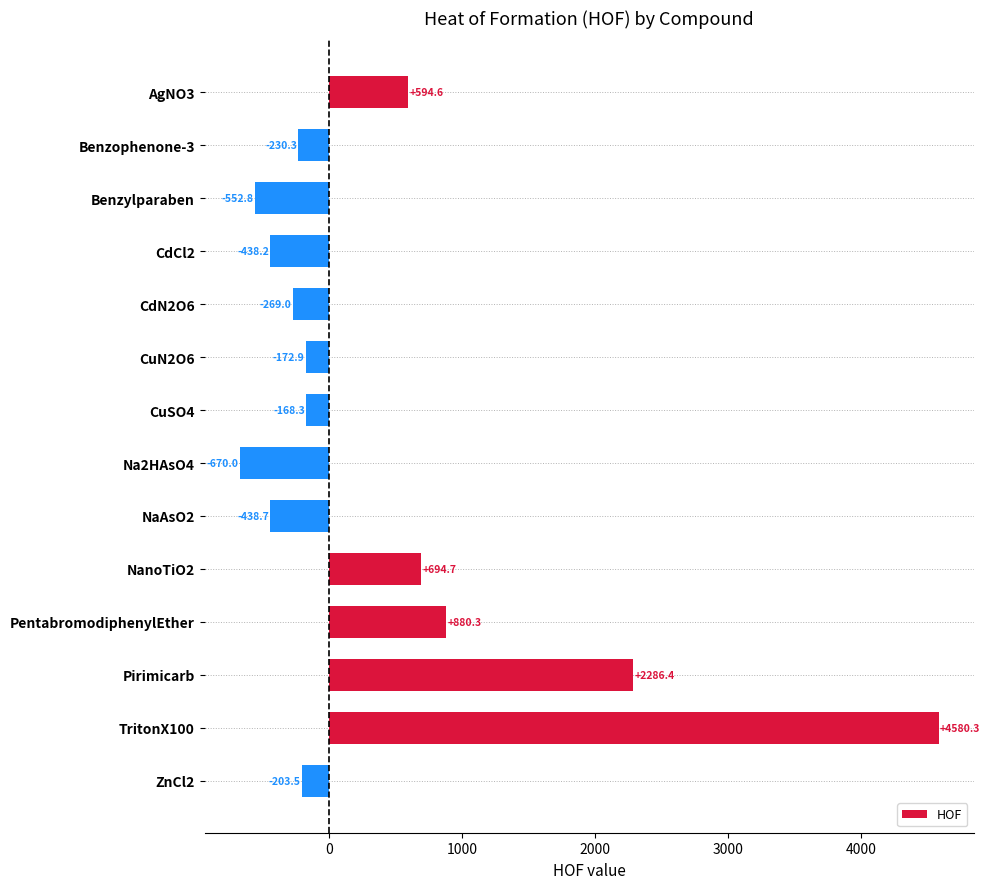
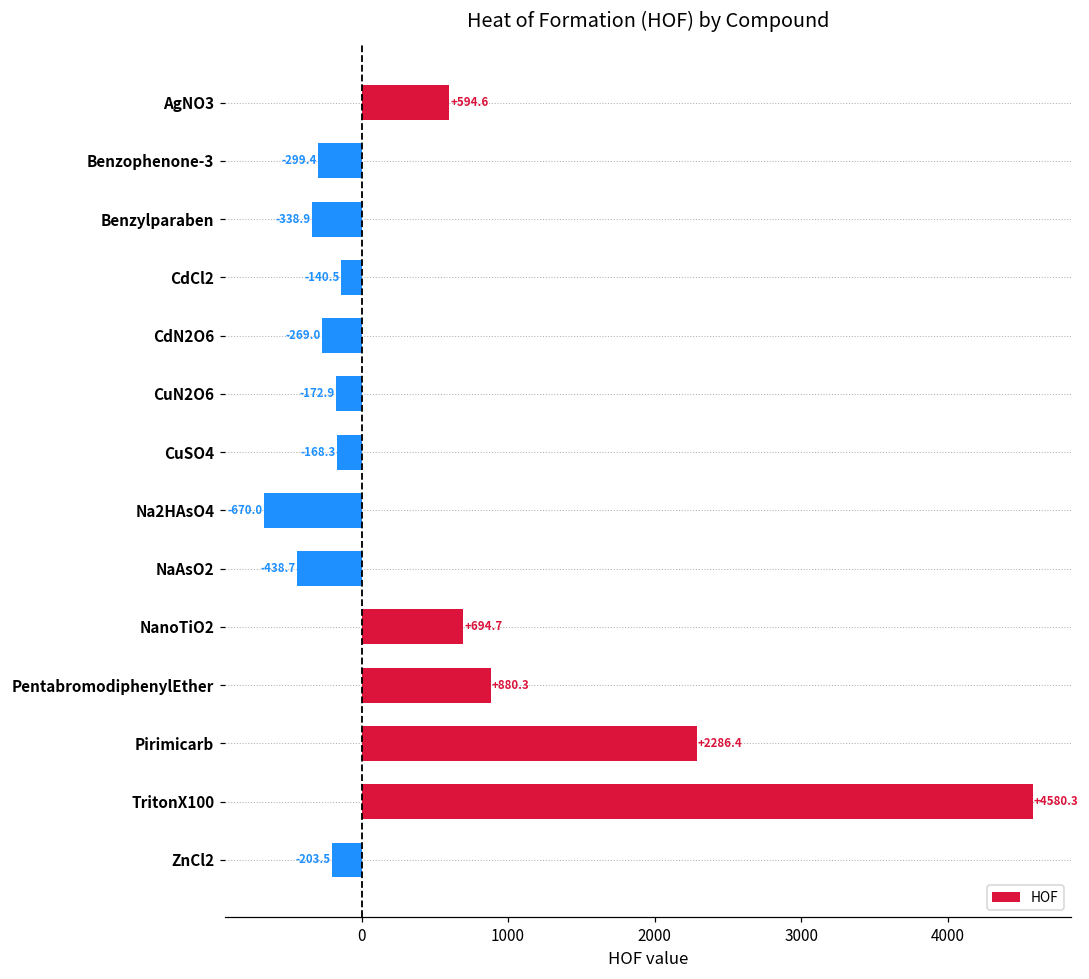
Benzophenone-3: -230.3 -> -299.4
Benzylparaben: -552.8 -> -338.9
CdCl2: -438.2 -> -140.5
